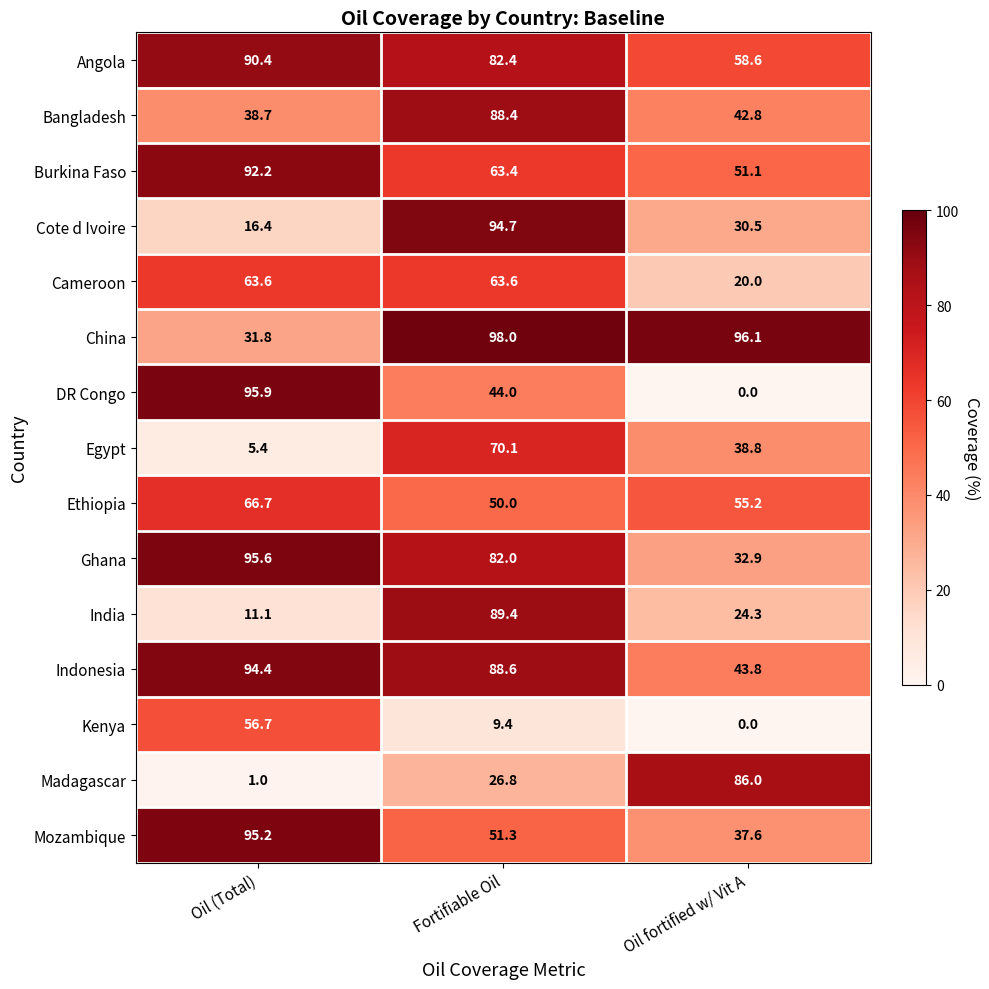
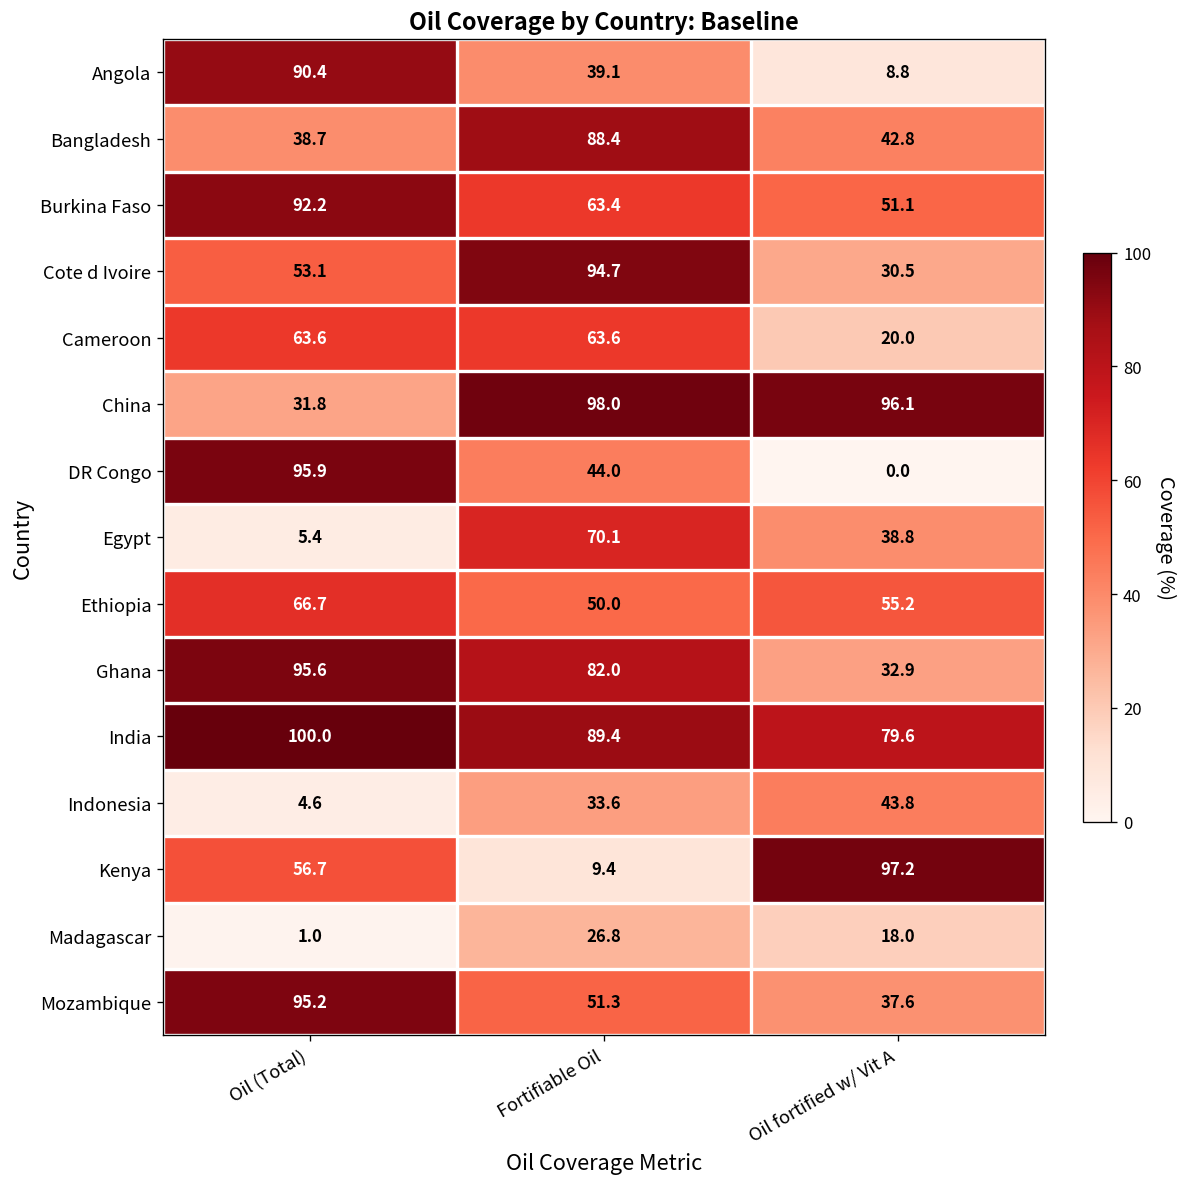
Angola, Fortifiable Oil: 82.4 -> 39.1
Angola, Oil fortified w/ Vit A: 58.6 -> 8.8
Cote d Ivoire, Oil (Total): 16.4 -> 53.1
India, Oil (Total): 11.1 -> 100.0
India, Oil fortified w/ Vit A: 24.3 -> 79.6
Indonesia, Oil (Total): 94.4 -> 4.6
Indonesia, Fortifiable Oil: 88.6 -> 33.6
Kenya, Oil fortified w/ Vit A: 0.0 -> 97.2
Madagascar, Oil fortified w/ Vit A: 86.0 -> 18.0
